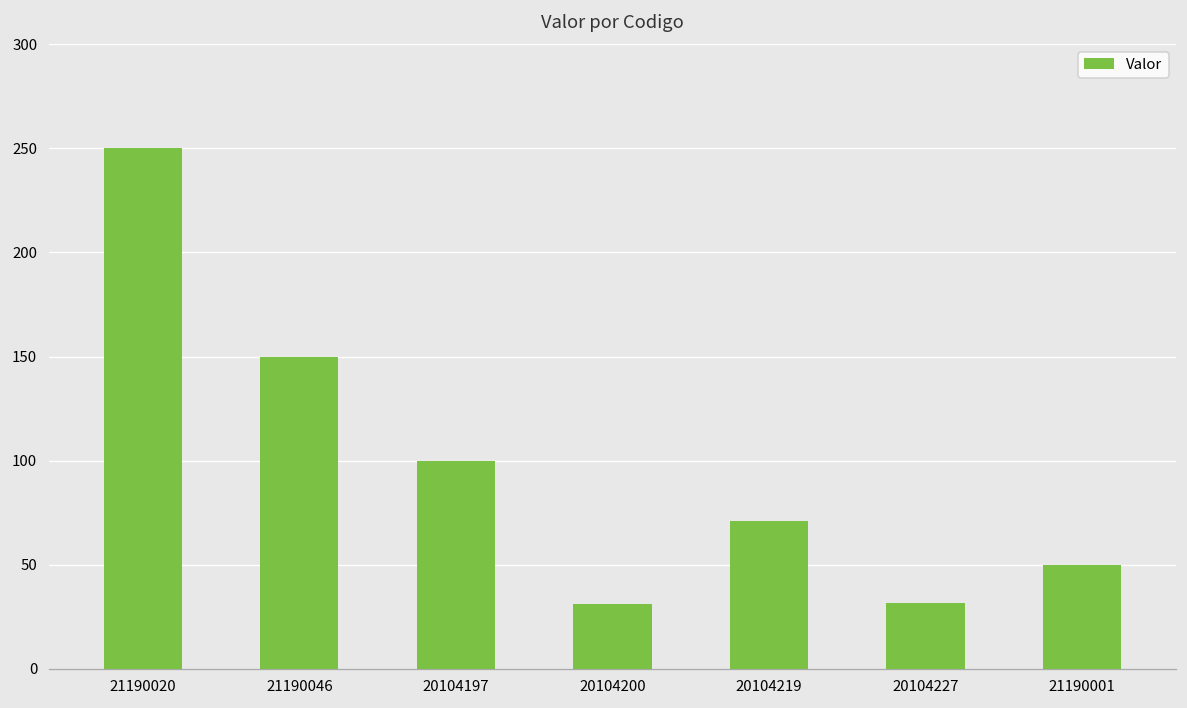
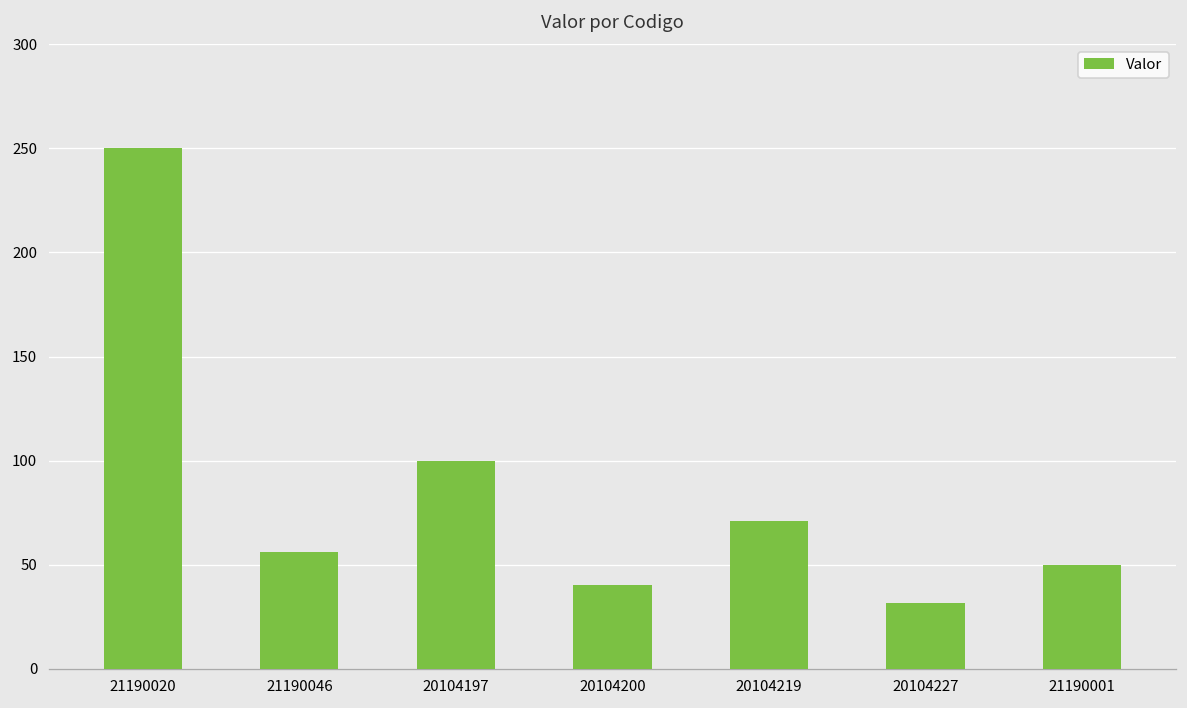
21190046: 150 -> 56
20104200: 31 -> 40
